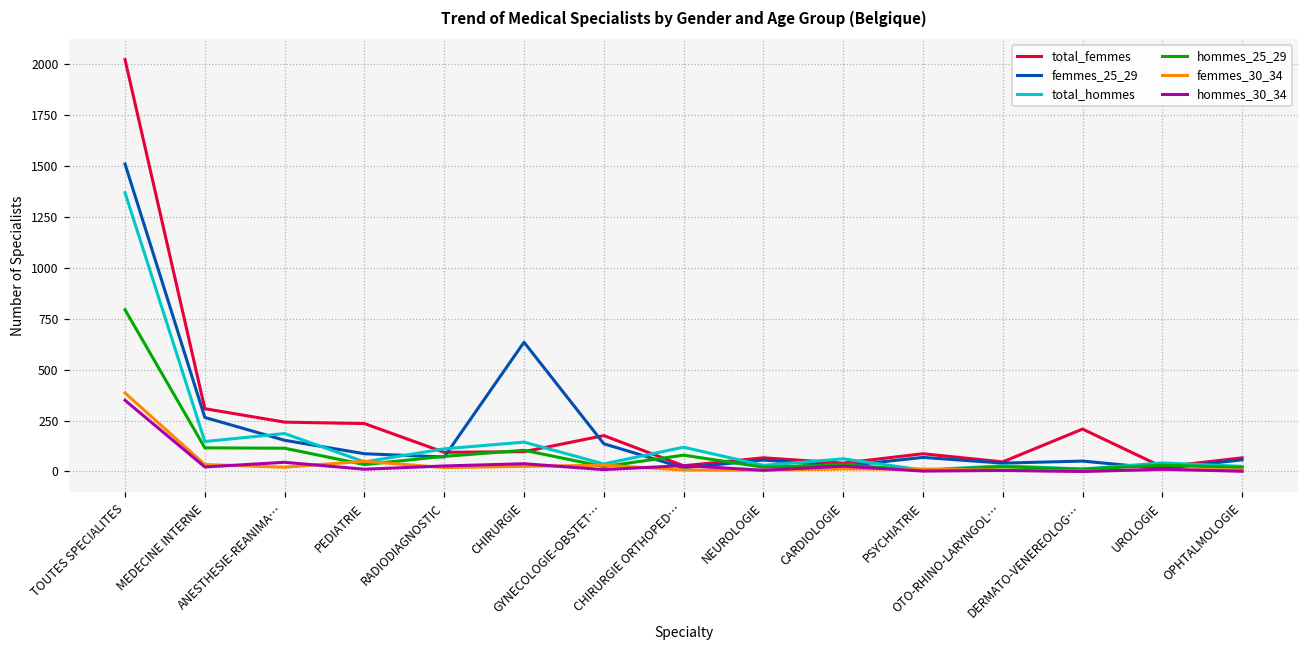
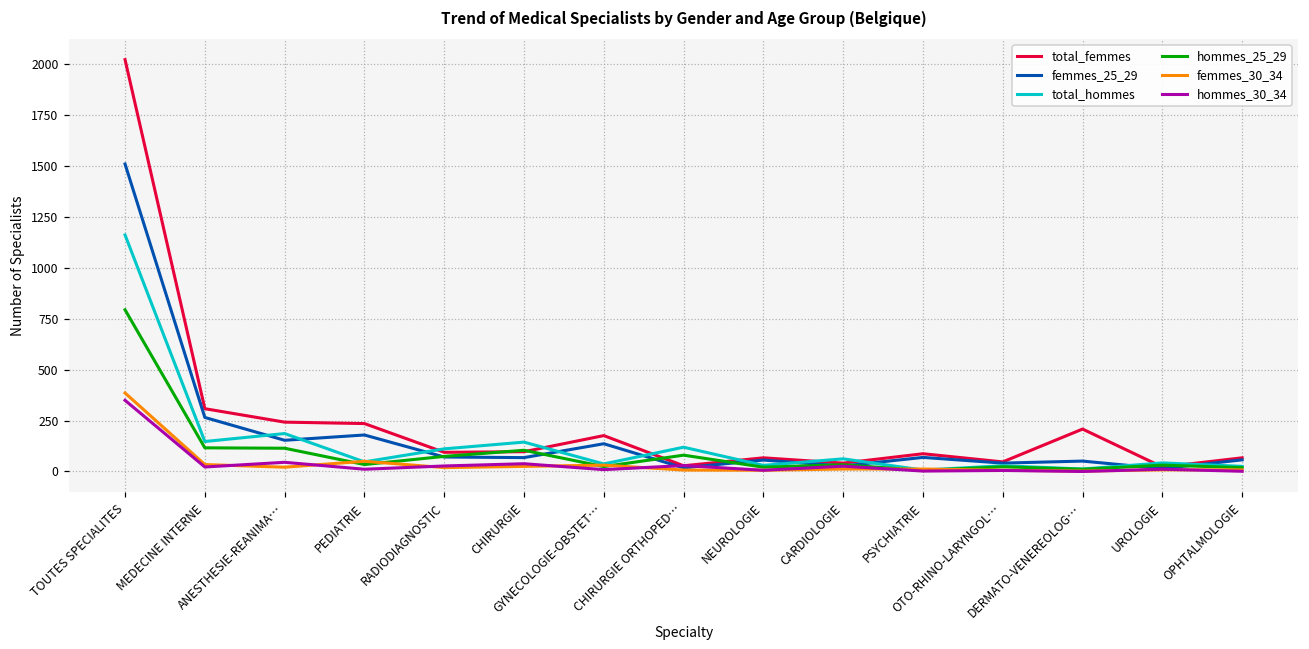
total_hommes, TOUTES SPECIALITES: 1370 -> 1160
femmes_25_29, PEDIATRIE: 90 -> 180
femmes_25_29, CHIRURGIE: 630 -> 70
